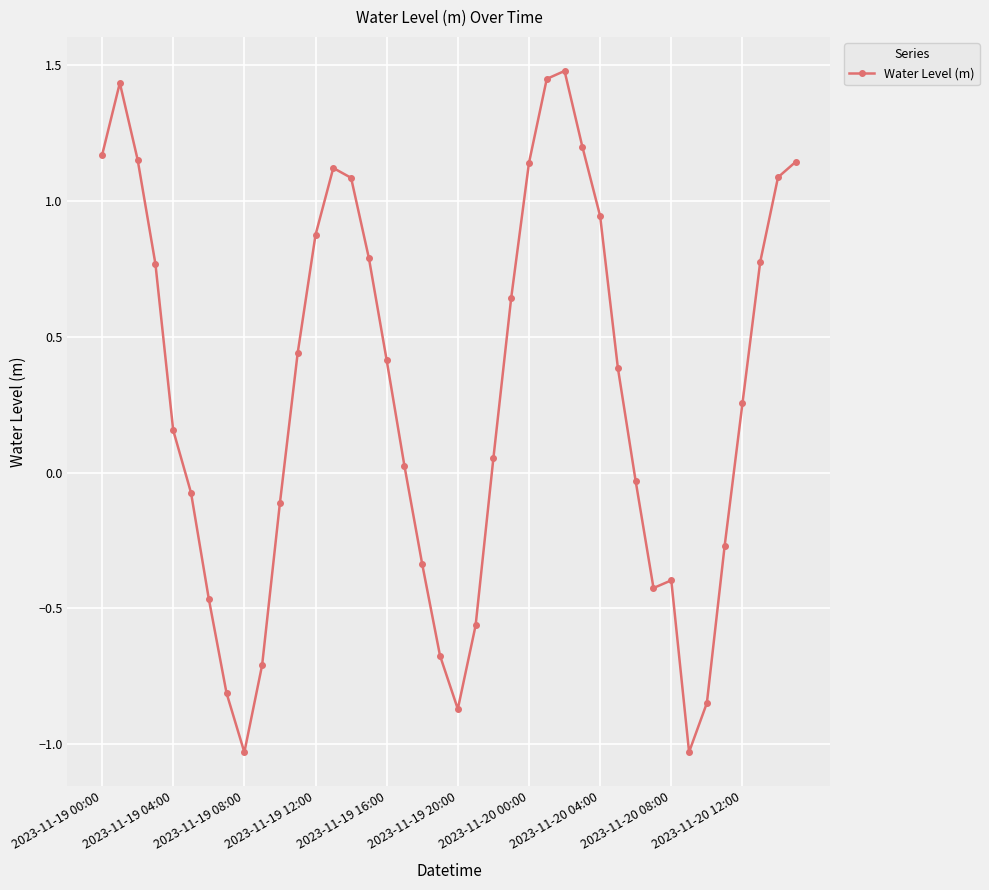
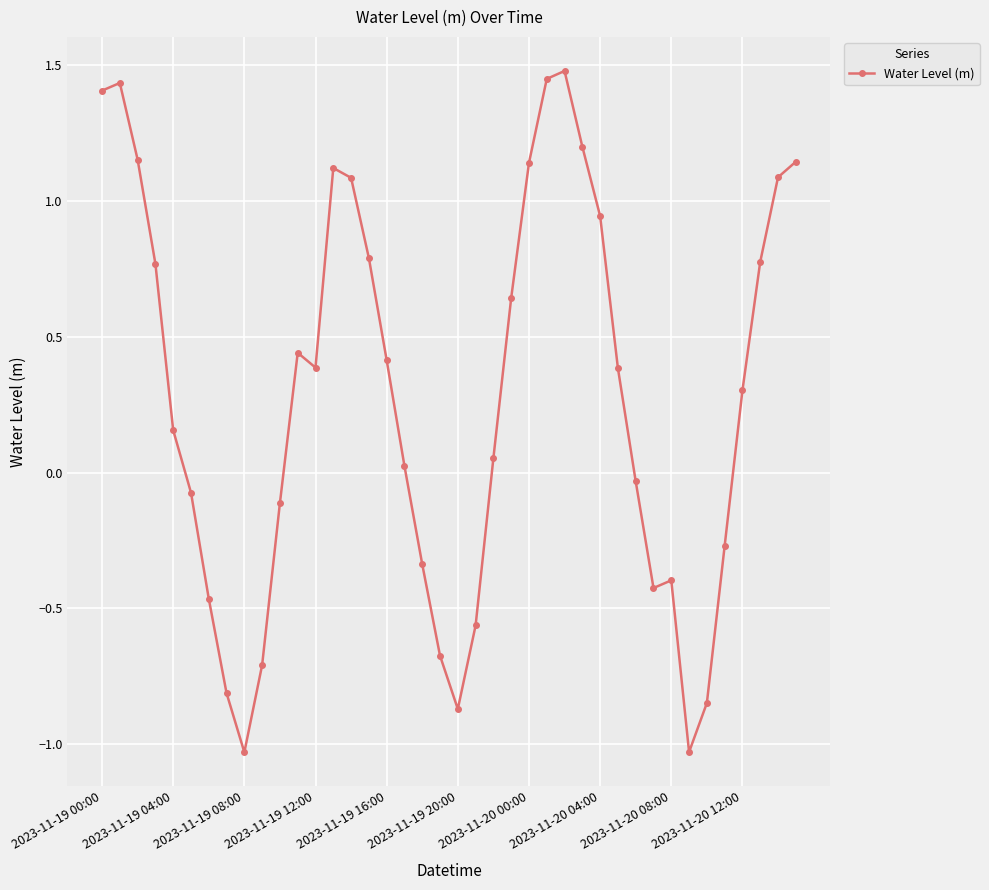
2023-11-19 00:00: 1.17 -> 1.41
2023-11-19 12:00: 0.87 -> 0.39
2023-11-20 12:00: 0.25 -> 0.30
